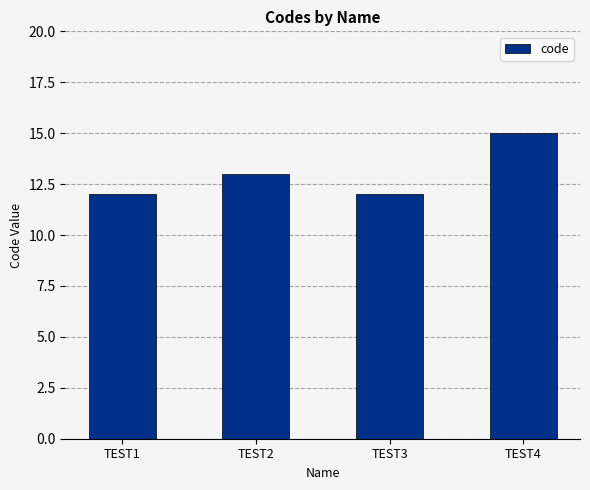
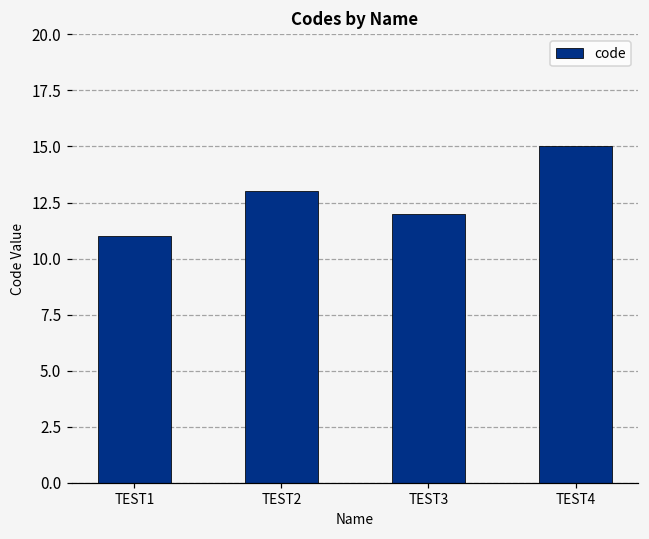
TEST1: 12 -> 11
